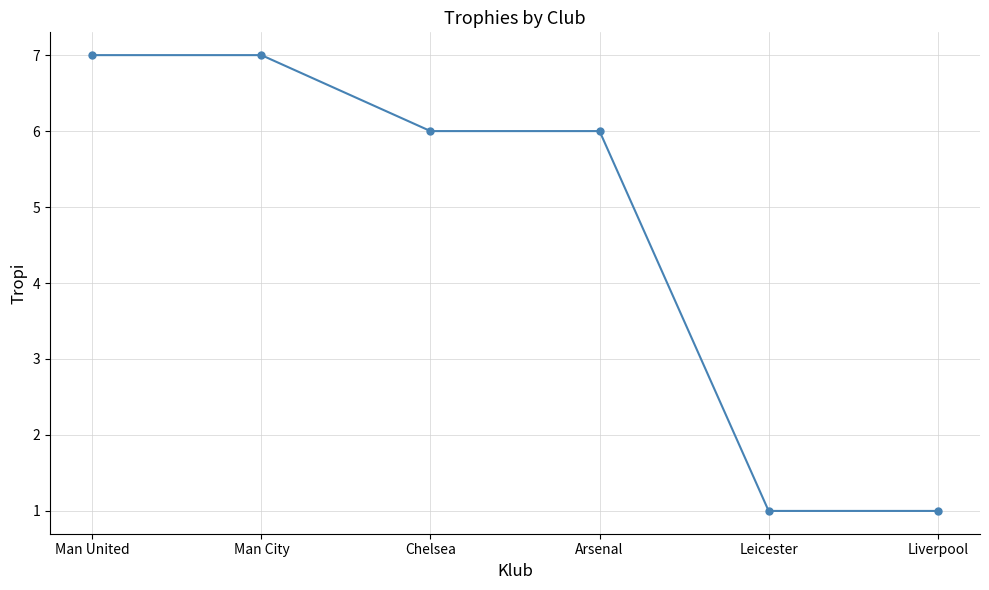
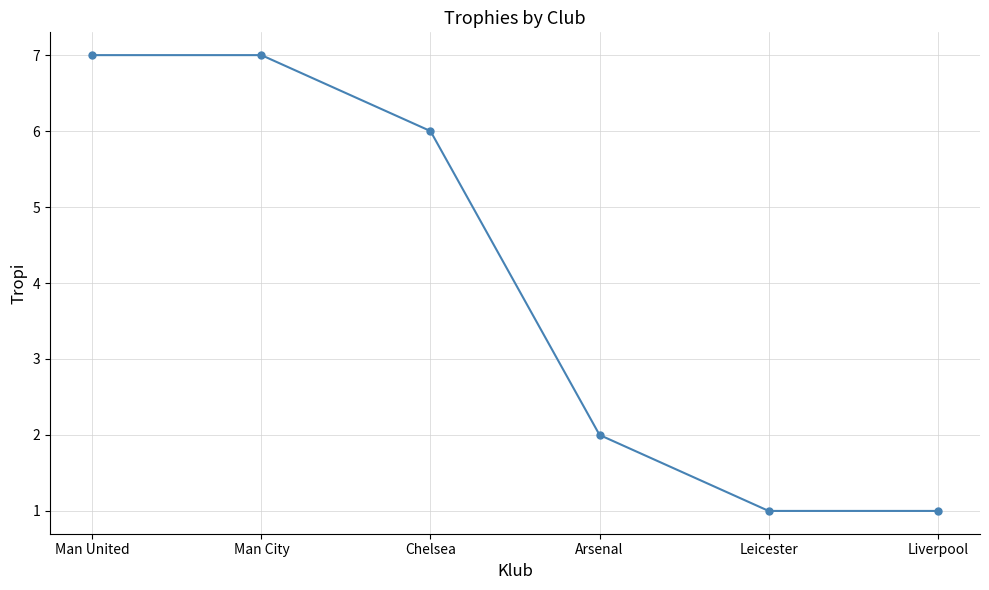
Arsenal: 6 -> 2
